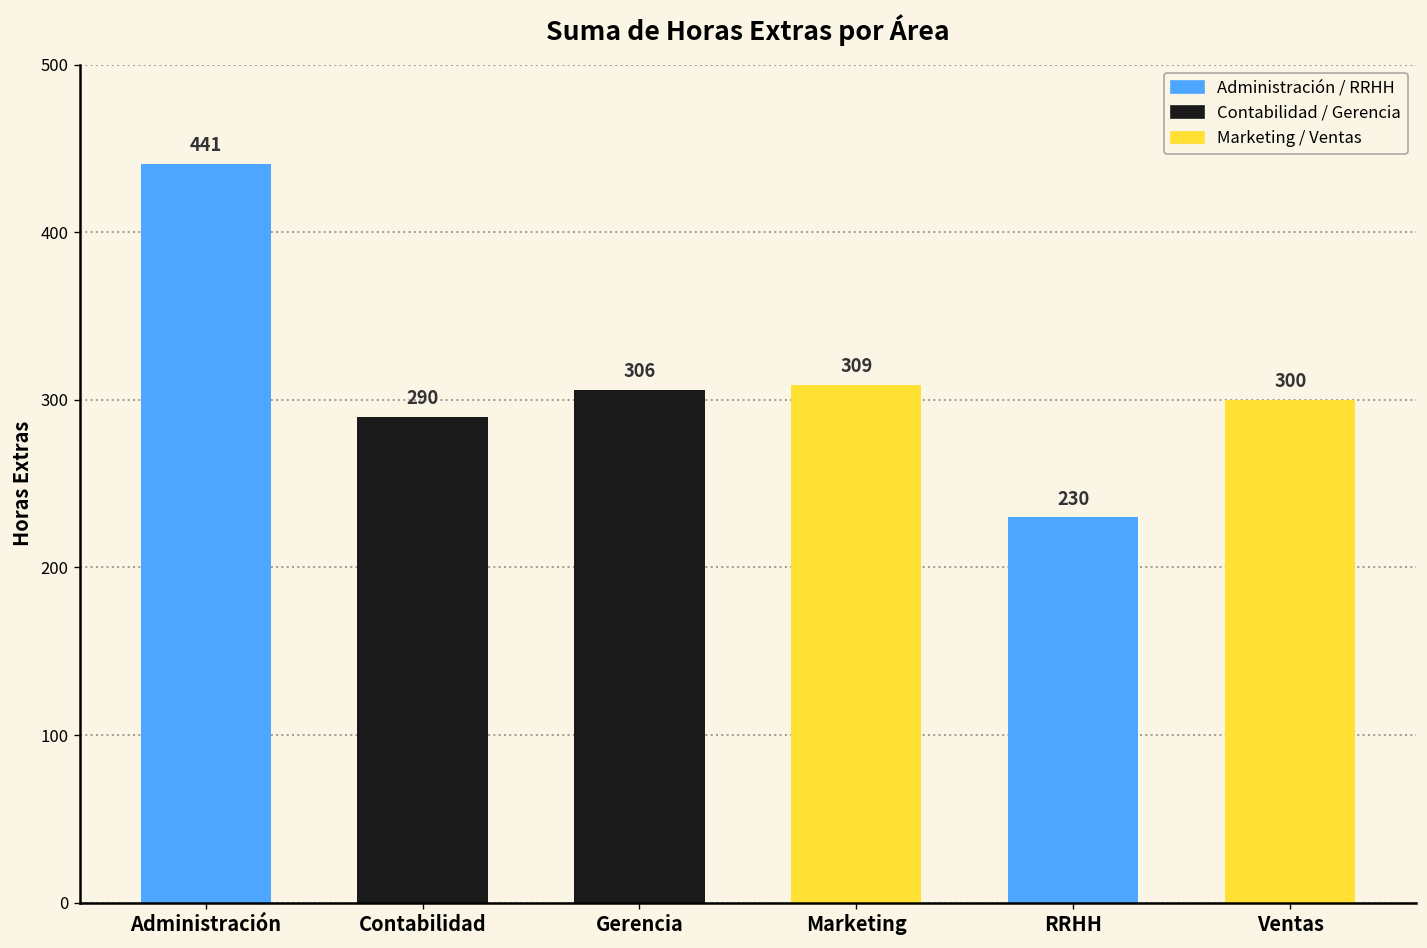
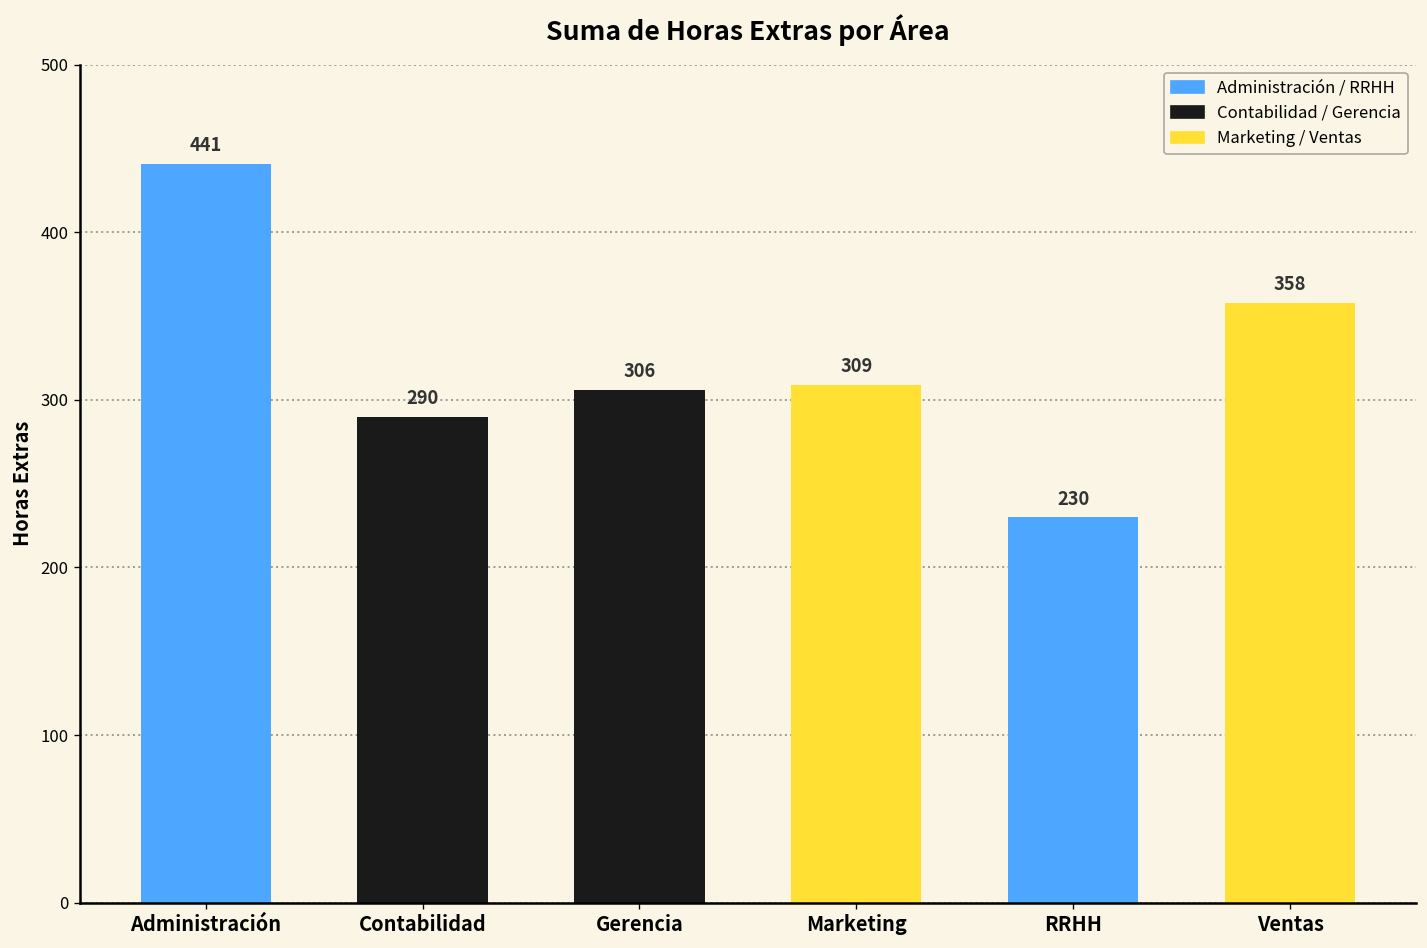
Ventas: 300 -> 358
